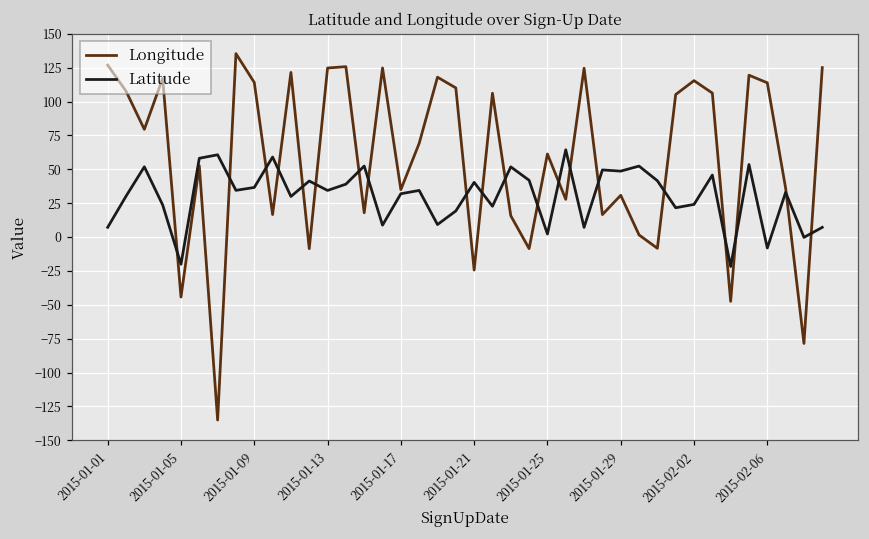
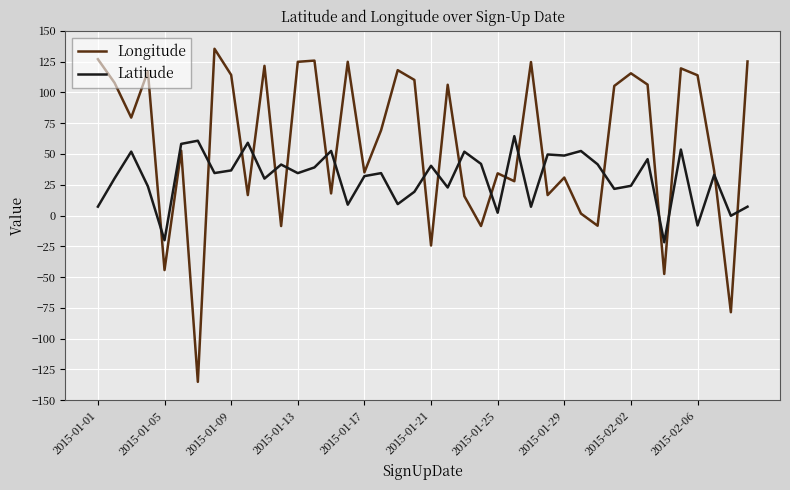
Longitude, 2015-01-25: 61 -> 34
